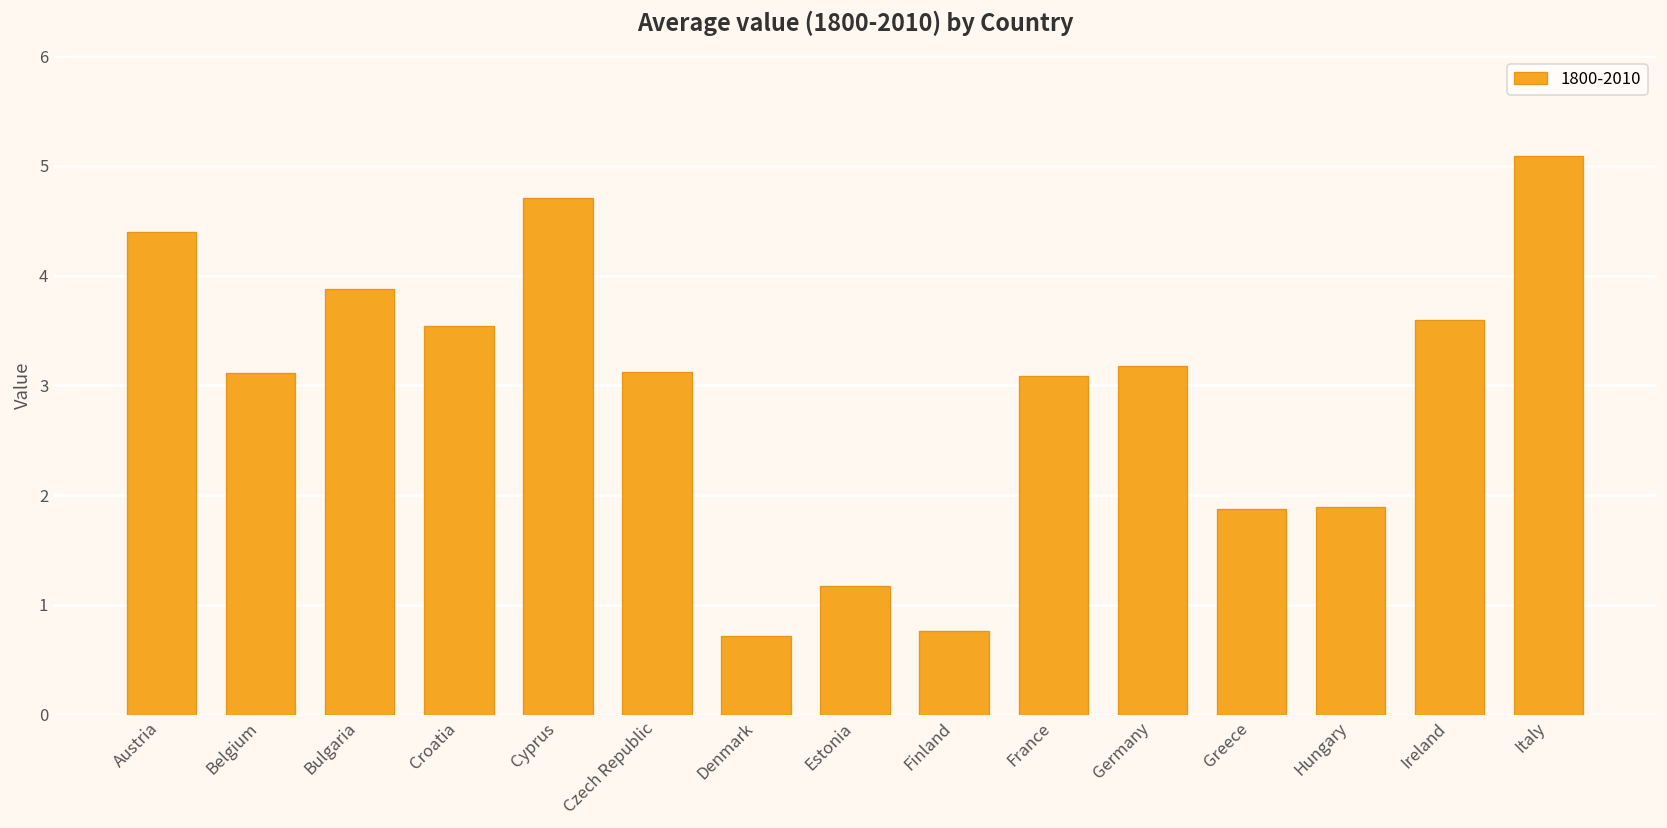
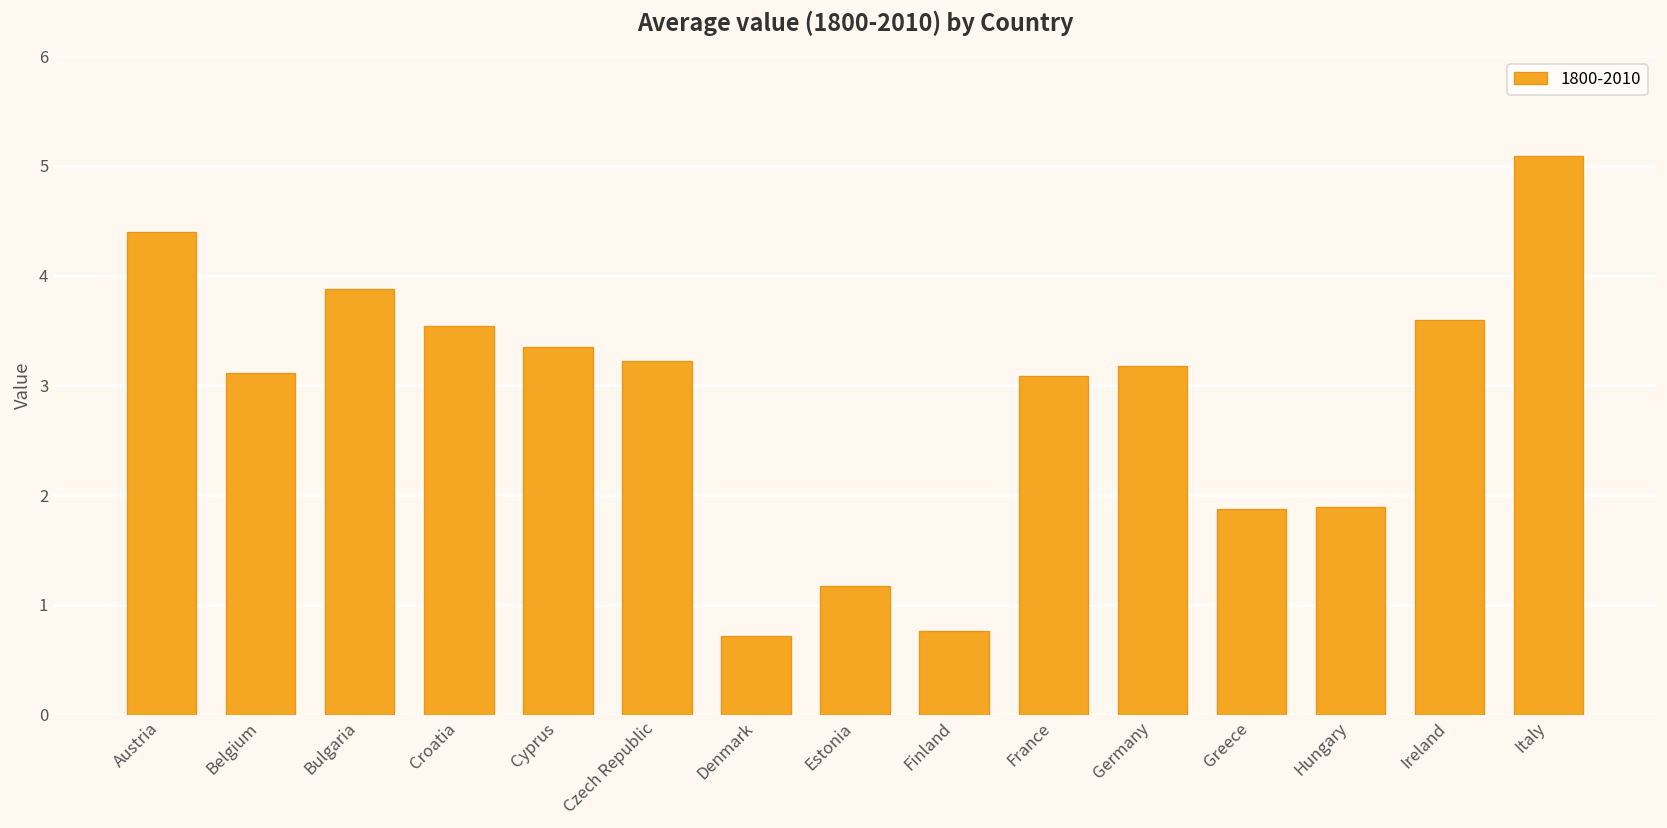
Cyprus: 4.7 -> 3.3
Czech Republic: 3.1 -> 3.2
